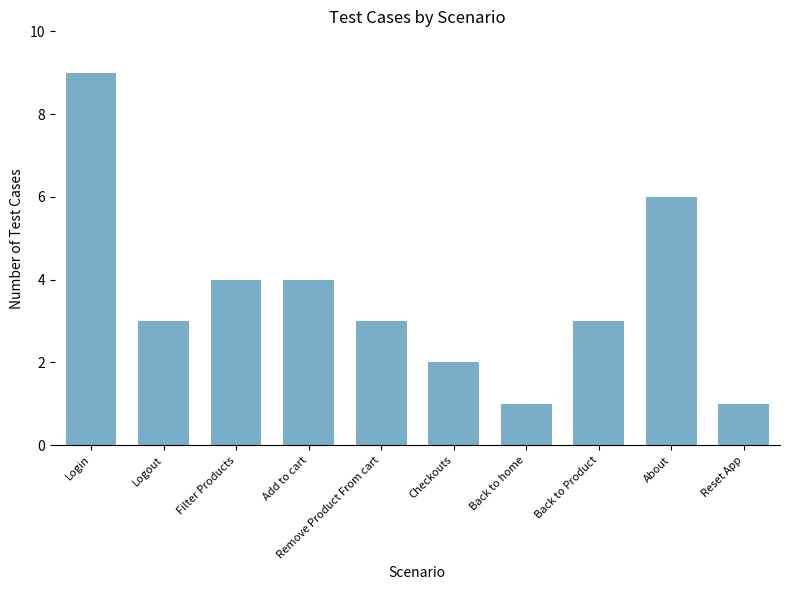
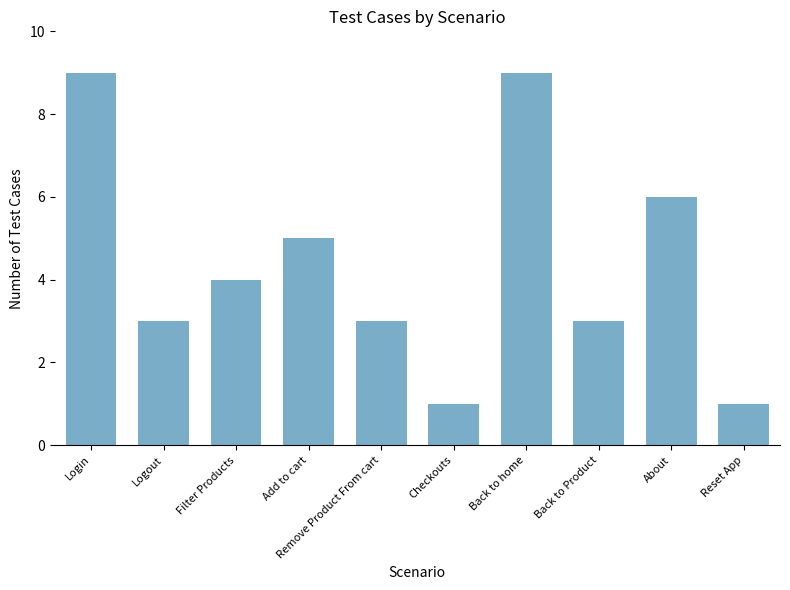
Add to cart: 4 -> 5
Checkouts: 2 -> 1
Back to home: 1 -> 9
